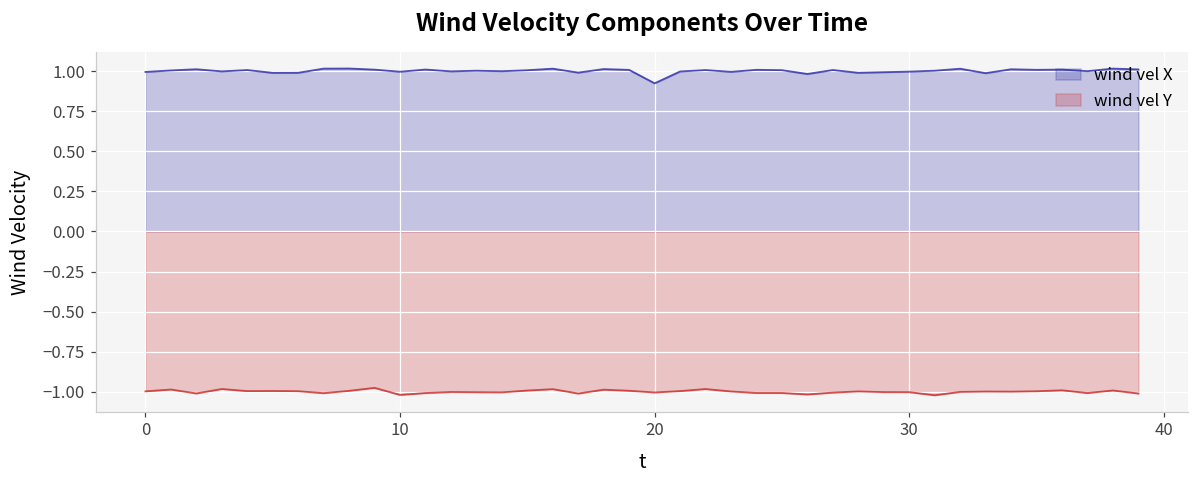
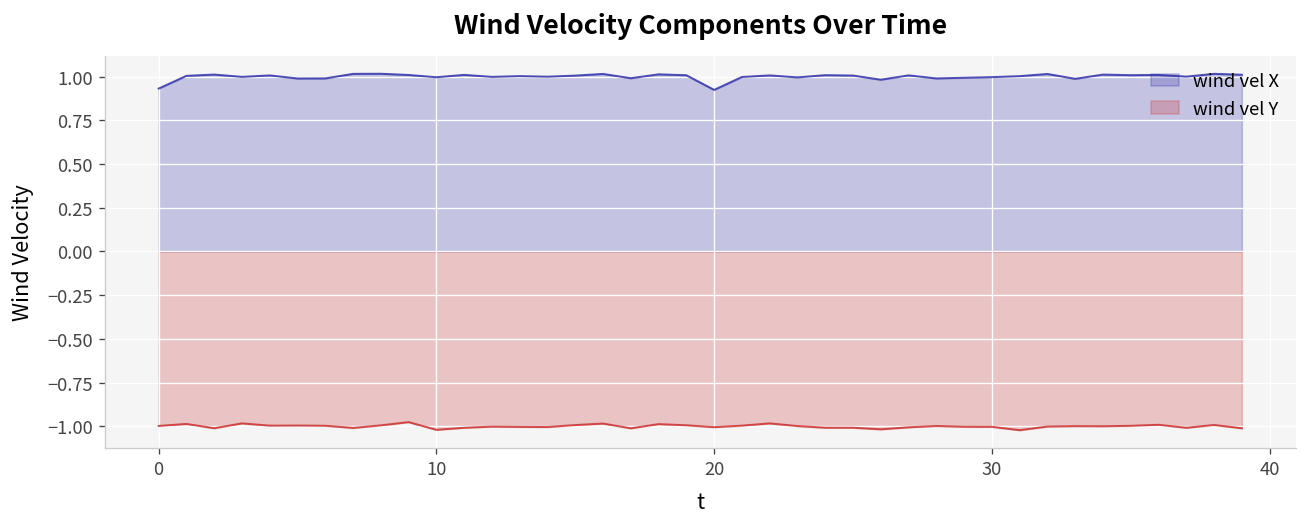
wind vel X, 0: 0.99 -> 0.93
